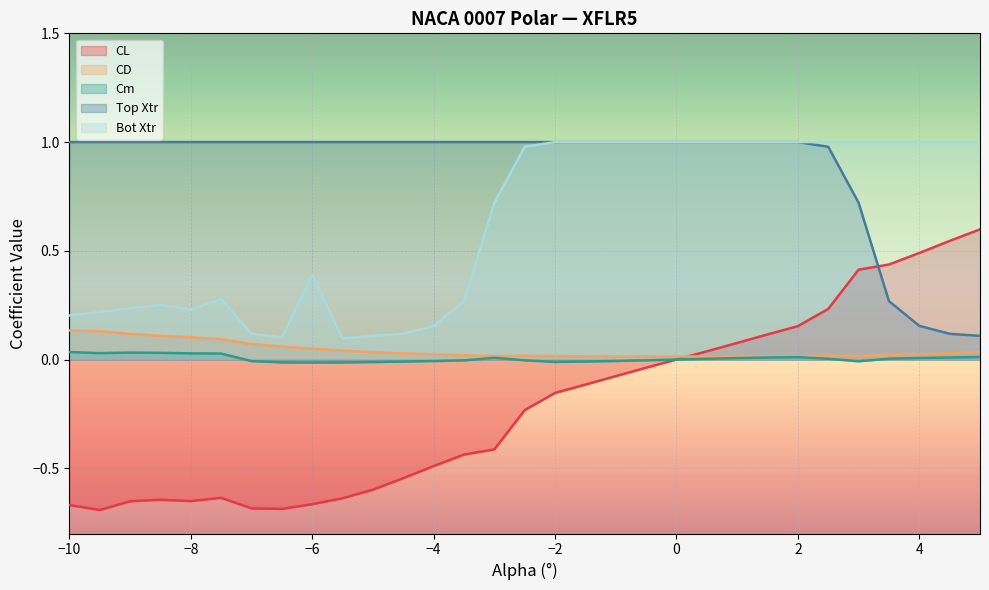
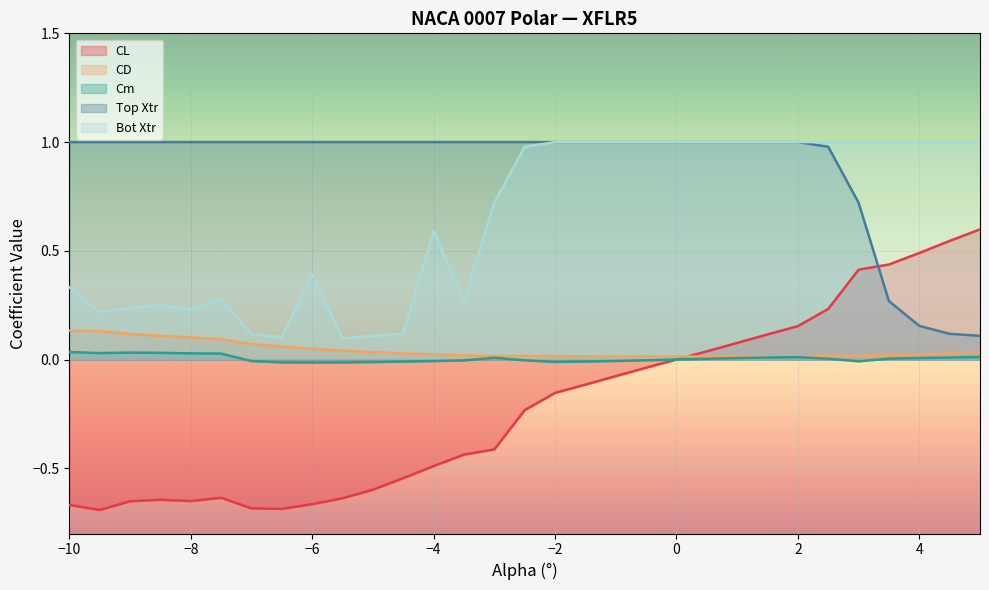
Bot Xtr, −10: 0.20 -> 0.33
Bot Xtr, −4: 0.15 -> 0.59
